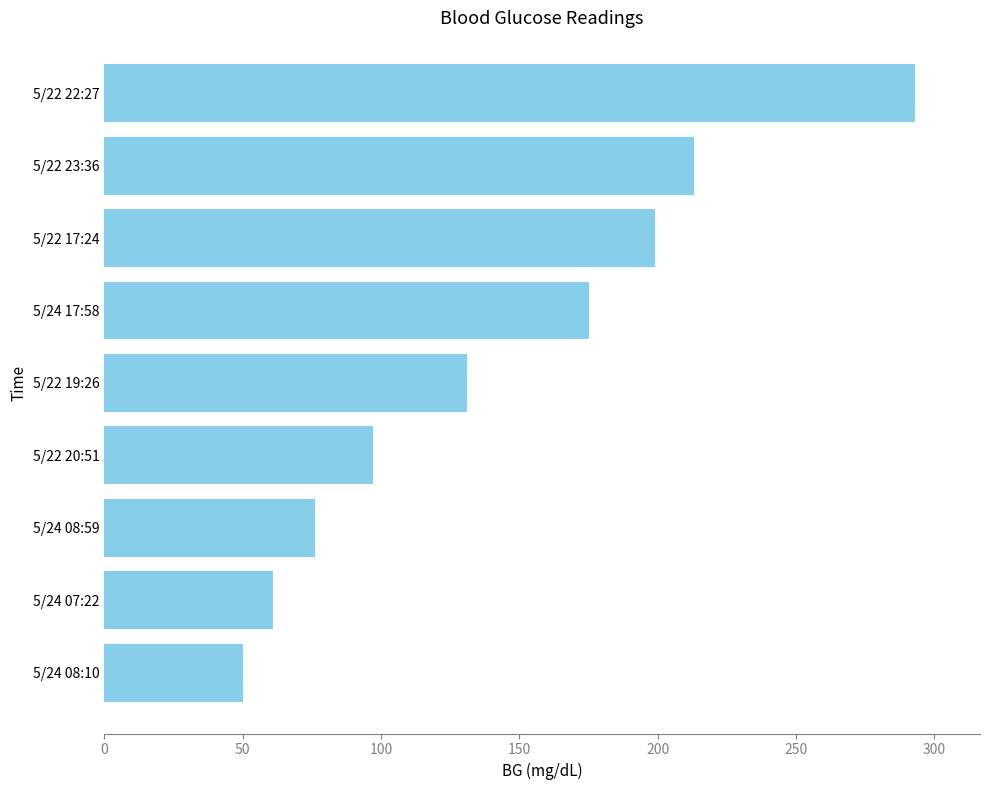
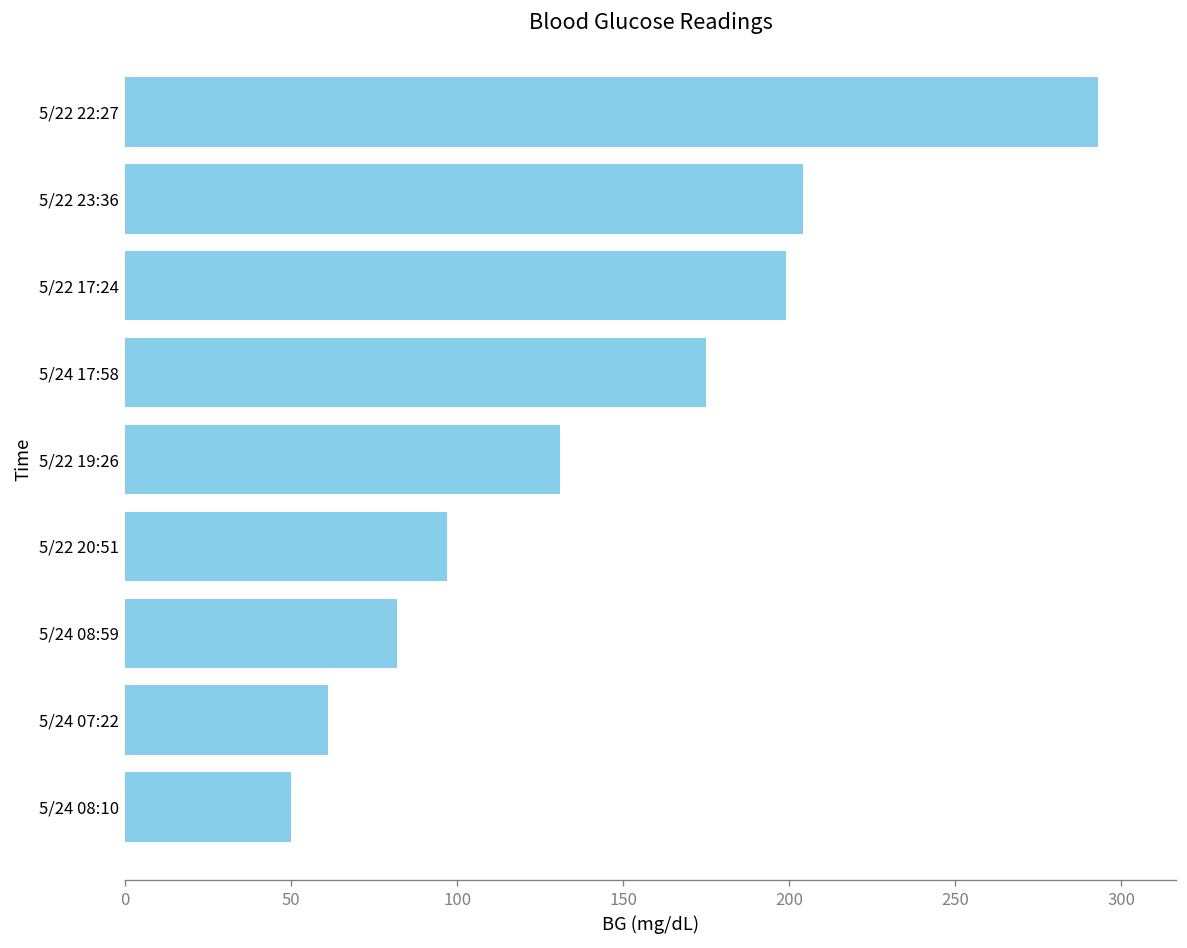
5/22 23:36: 213 -> 204
5/24 08:59: 76 -> 82
